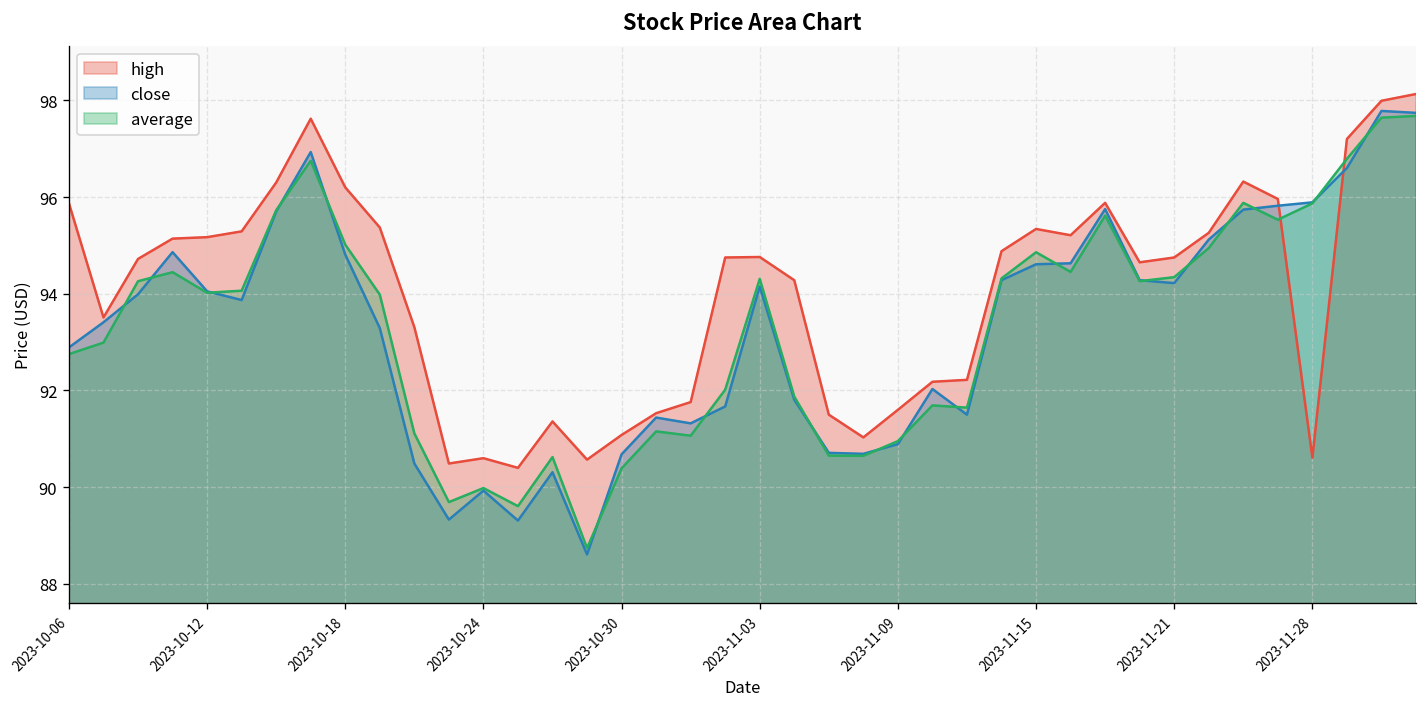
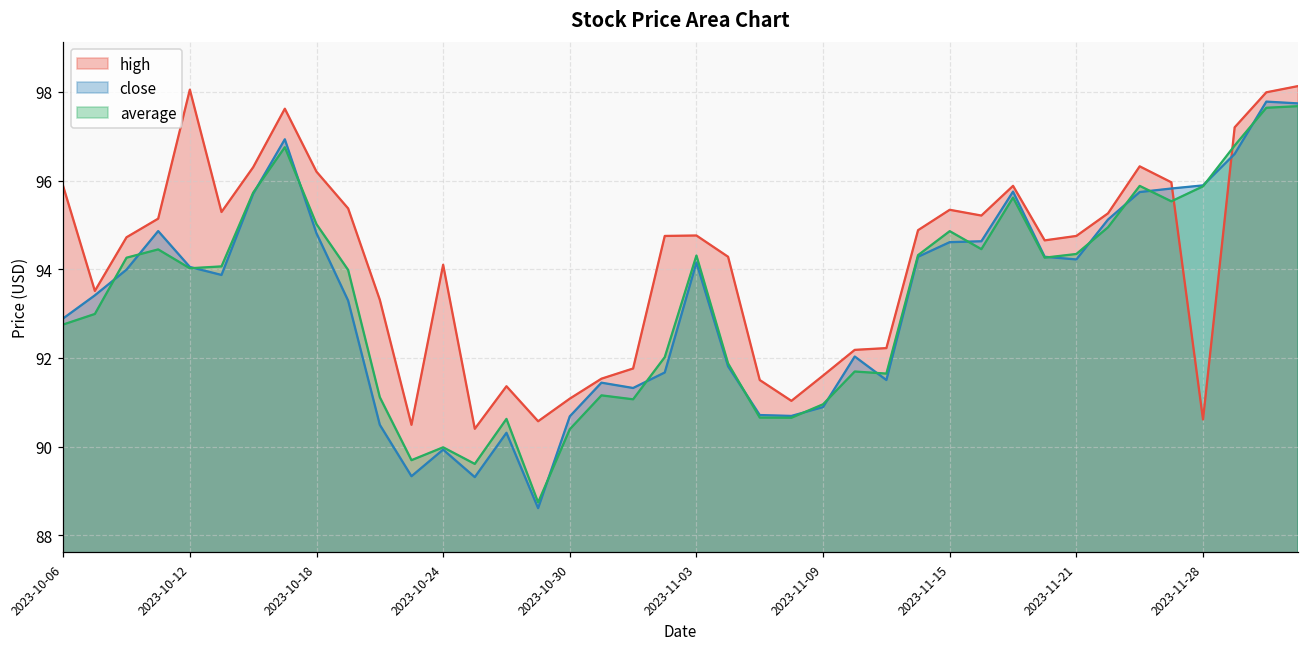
high, 2023-10-12: 95.2 -> 98.1
high, 2023-10-24: 90.6 -> 94.1
